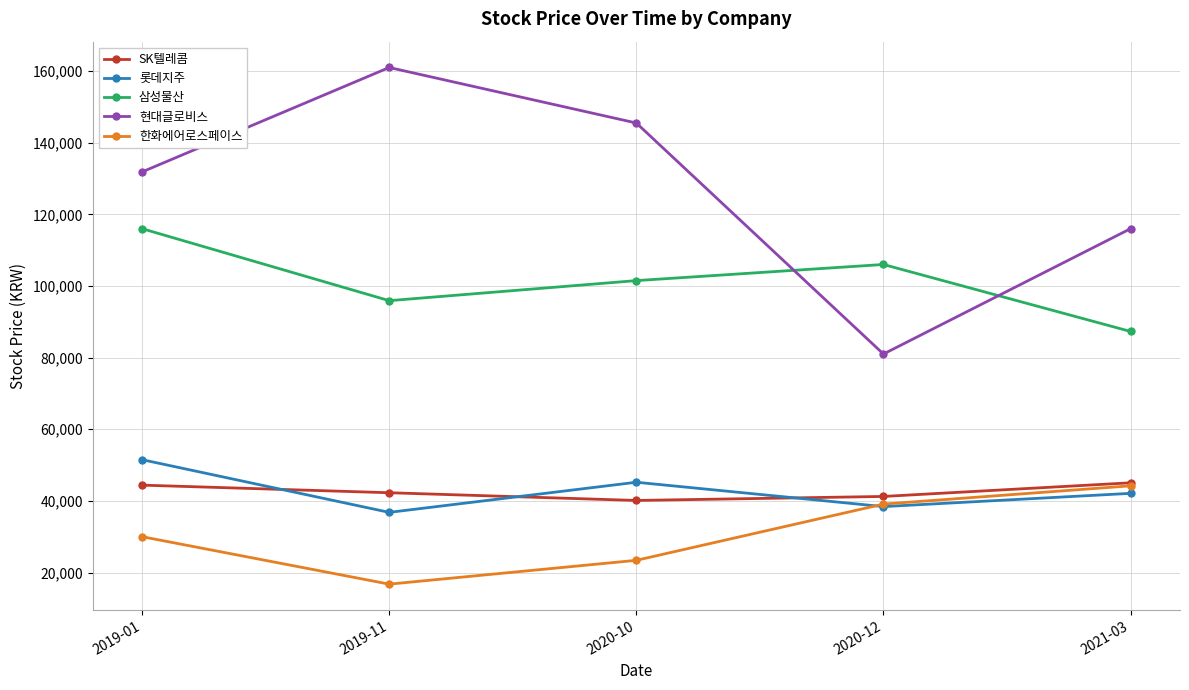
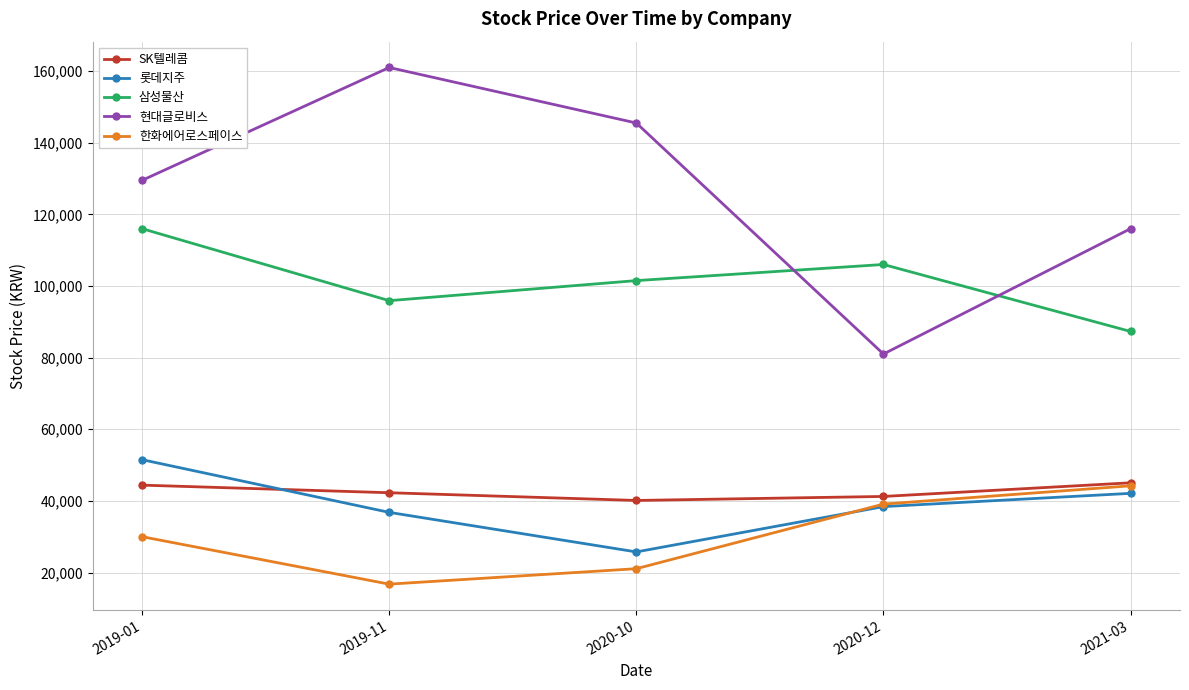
현대글로비스, 2019-01: 132,000 -> 130,000
롯데지주, 2020-10: 45,000 -> 26,000
한화에어로스페이스, 2020-10: 23,000 -> 21,000
